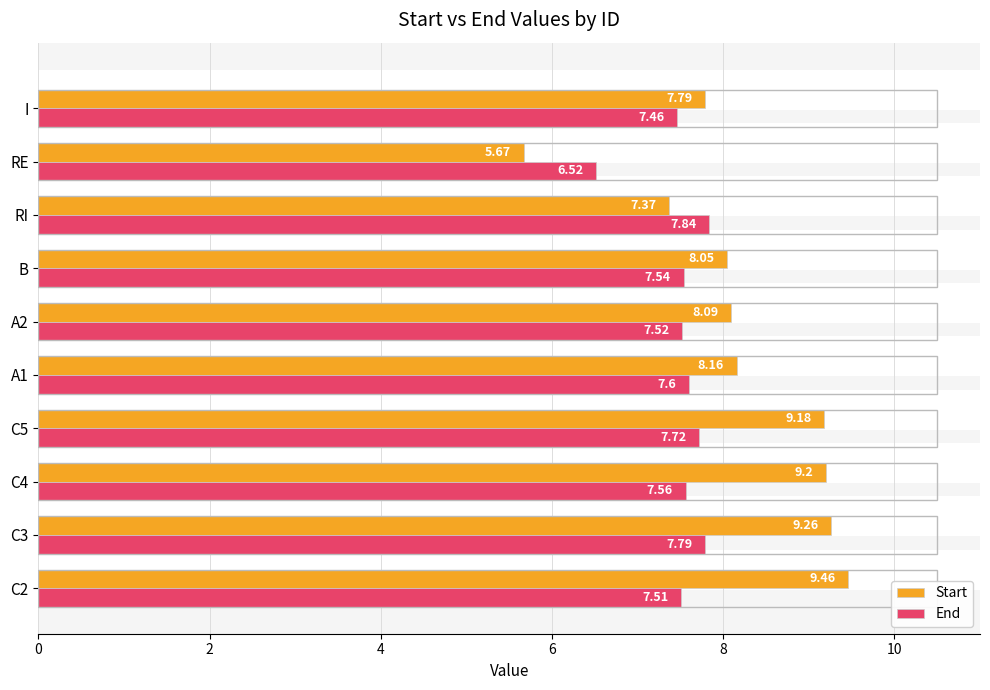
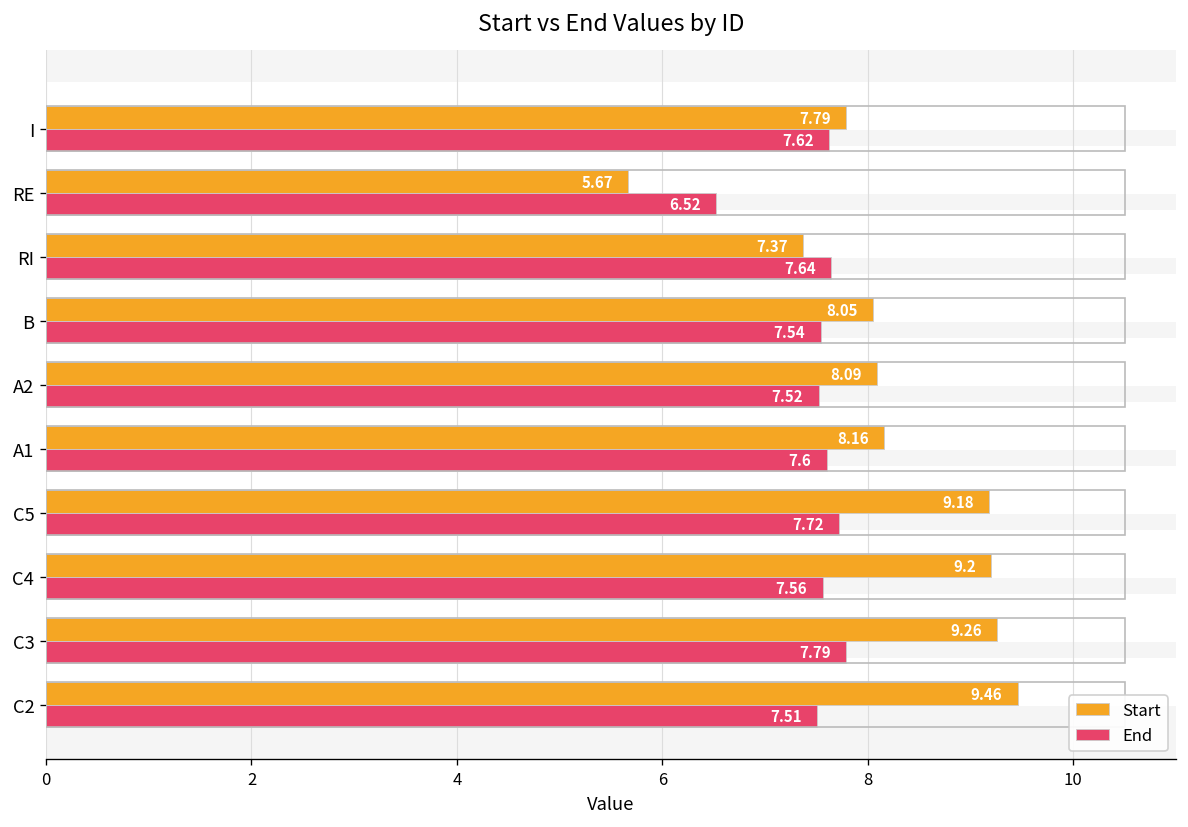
End, I: 7.46 -> 7.62
End, RI: 7.84 -> 7.64
